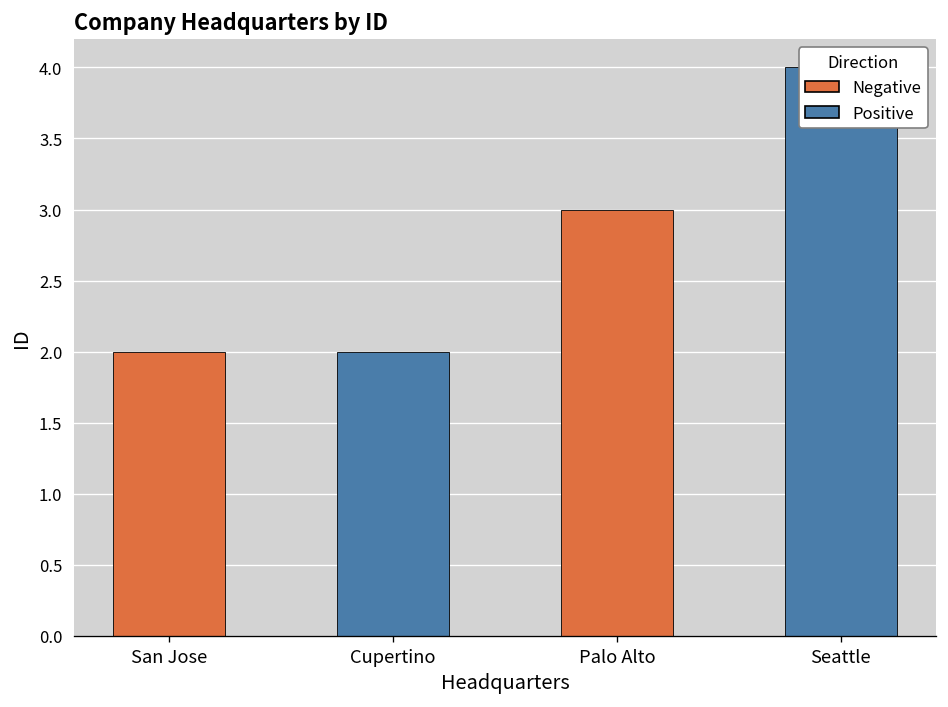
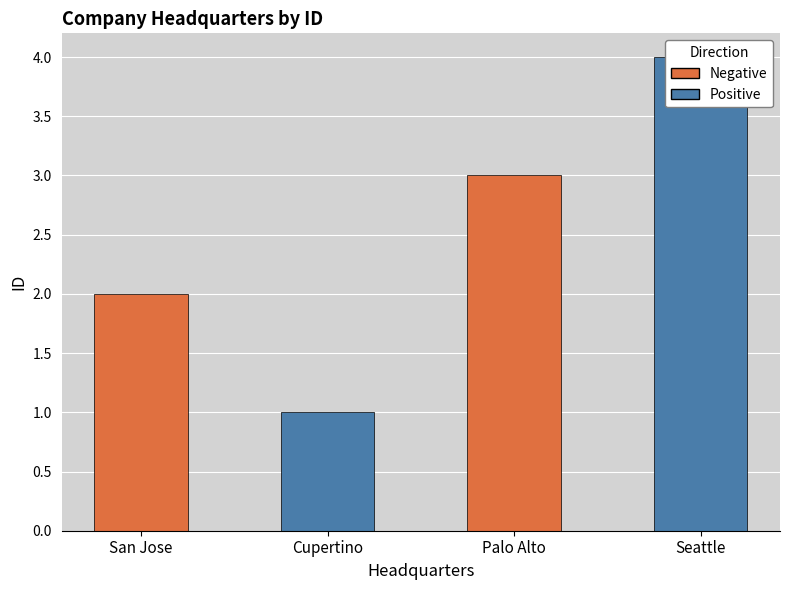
Cupertino: 2 -> 1
